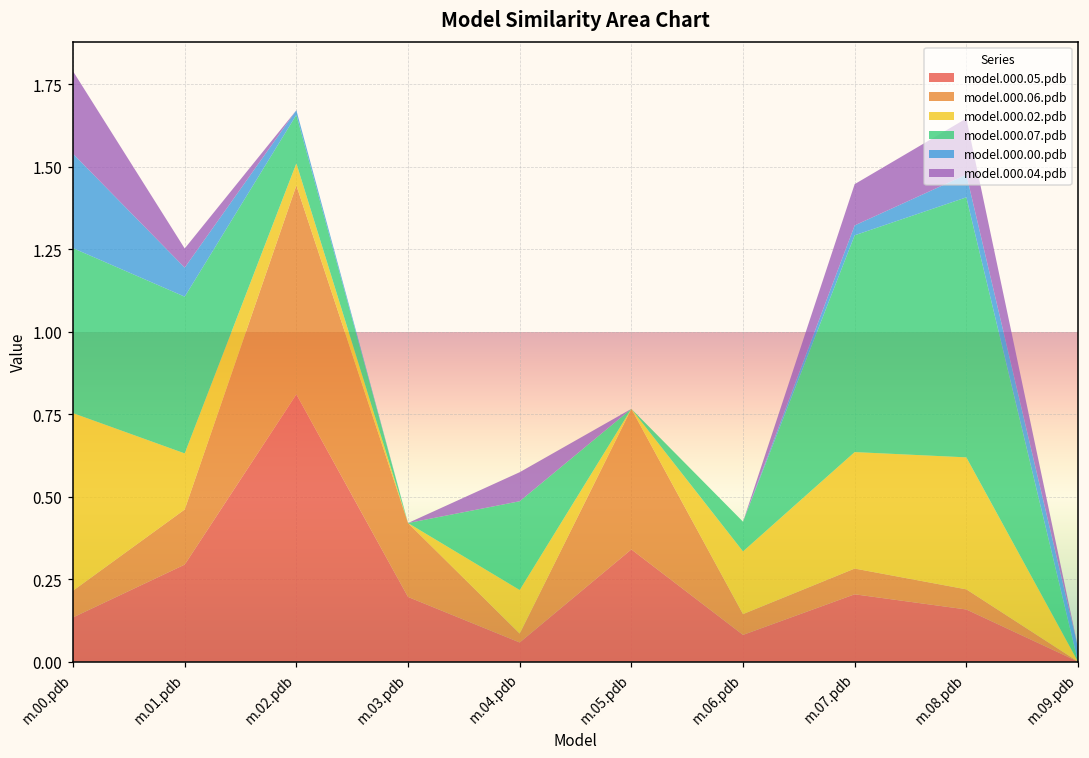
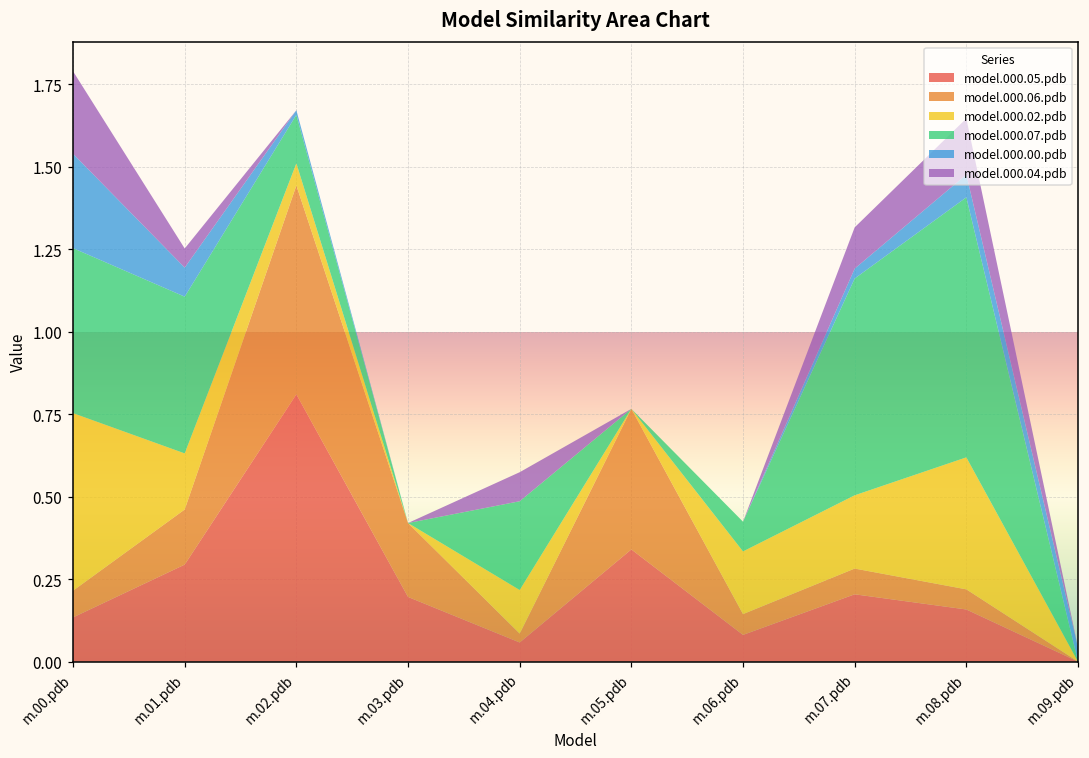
model.000.02.pdb, m.07.pdb: 0.35 -> 0.22
